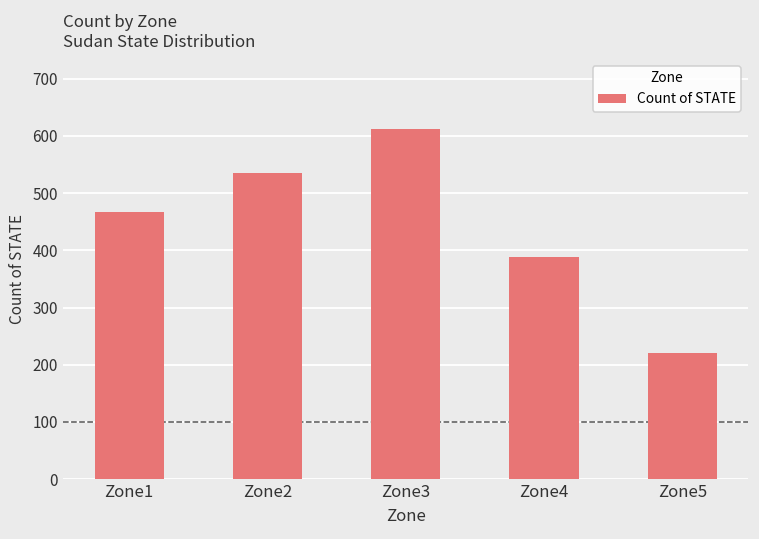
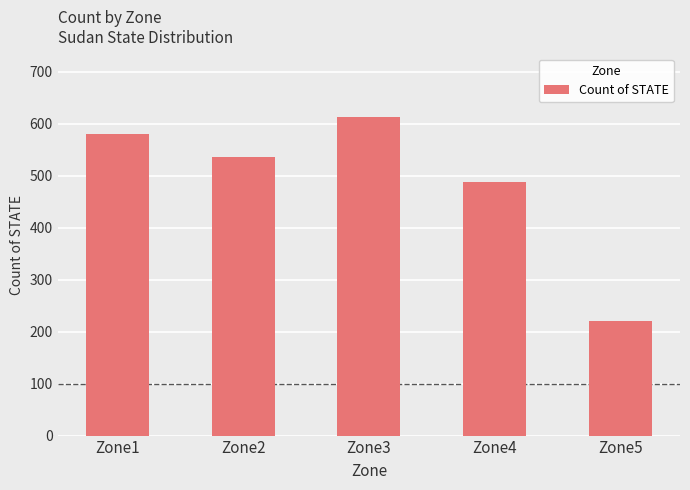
Zone1: 470 -> 580
Zone4: 390 -> 490
